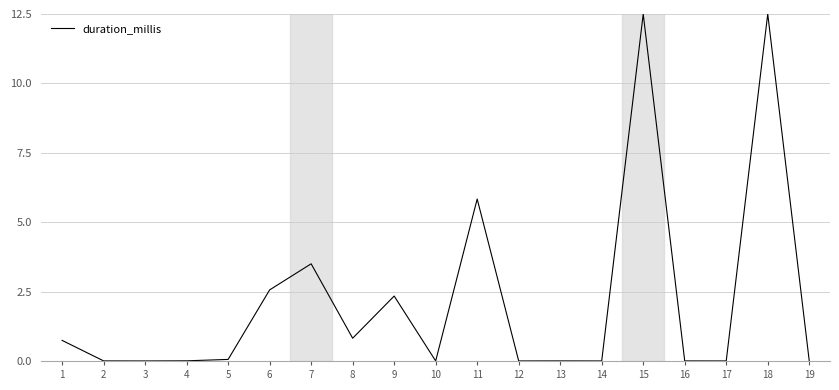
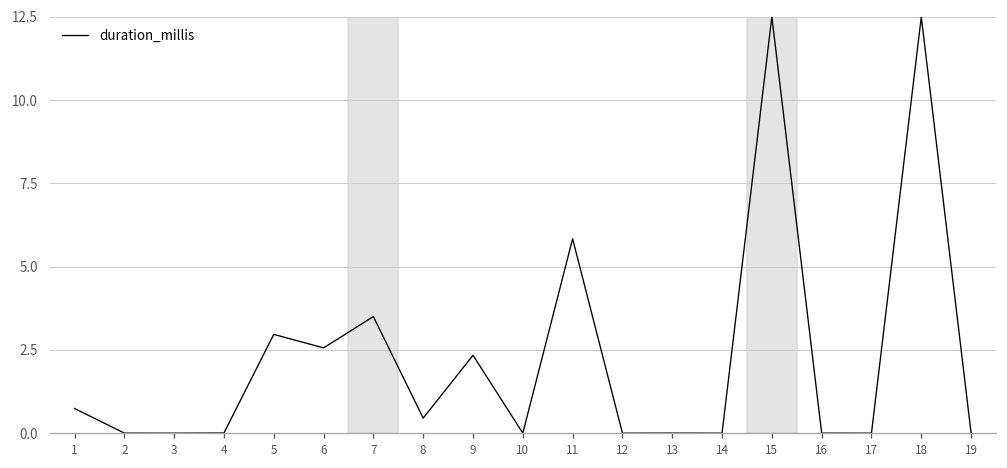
5: 0.1 -> 3.0
8: 0.8 -> 0.5
